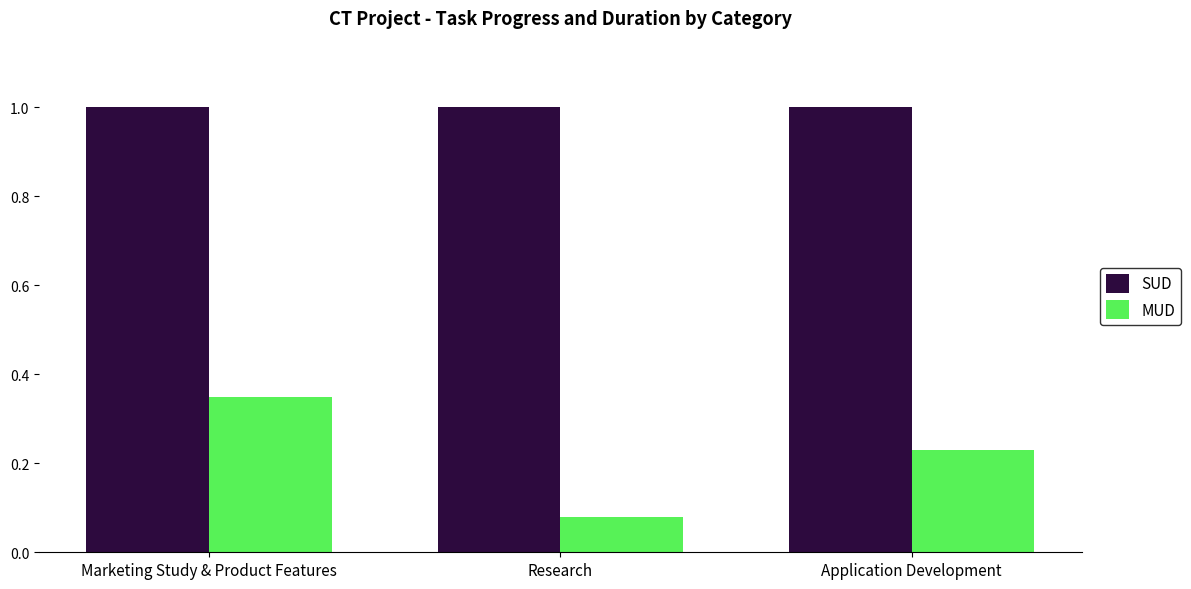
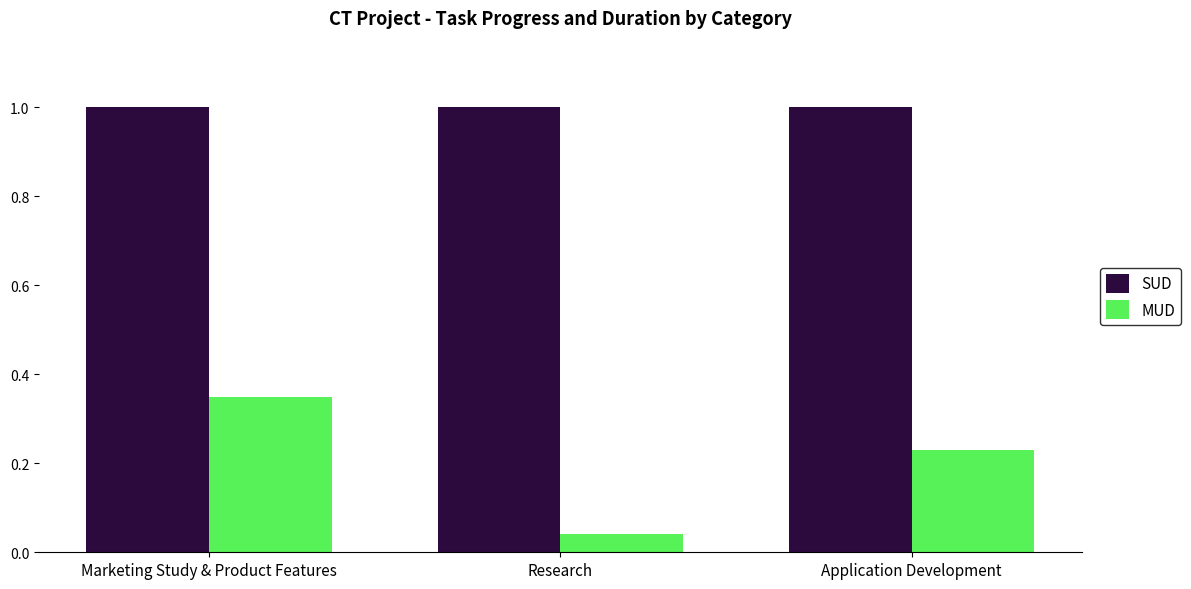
MUD, Research: 0.08 -> 0.04
